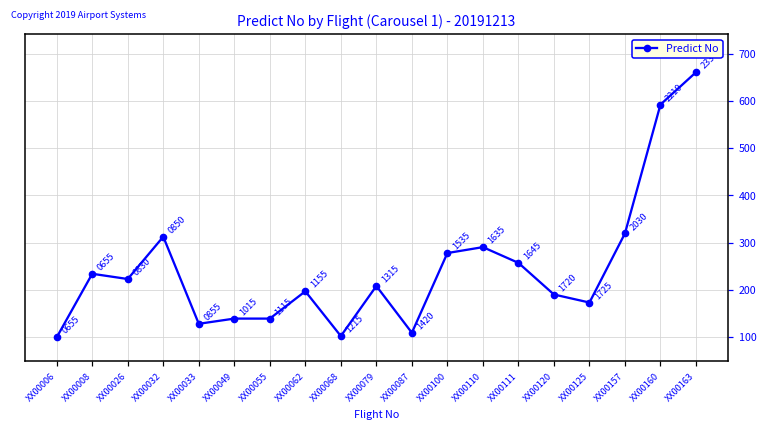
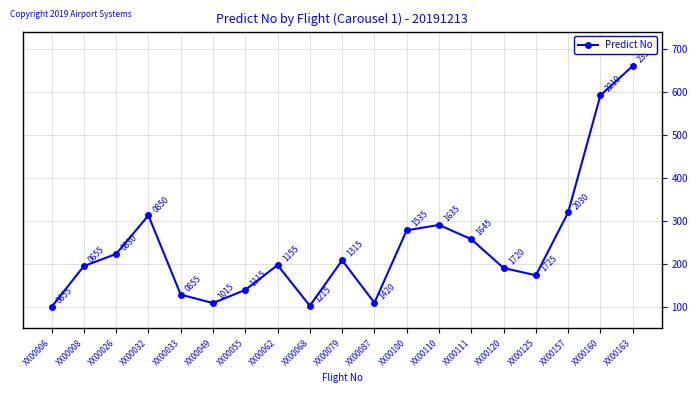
XX00008: 230 -> 190
XX00049: 140 -> 110
